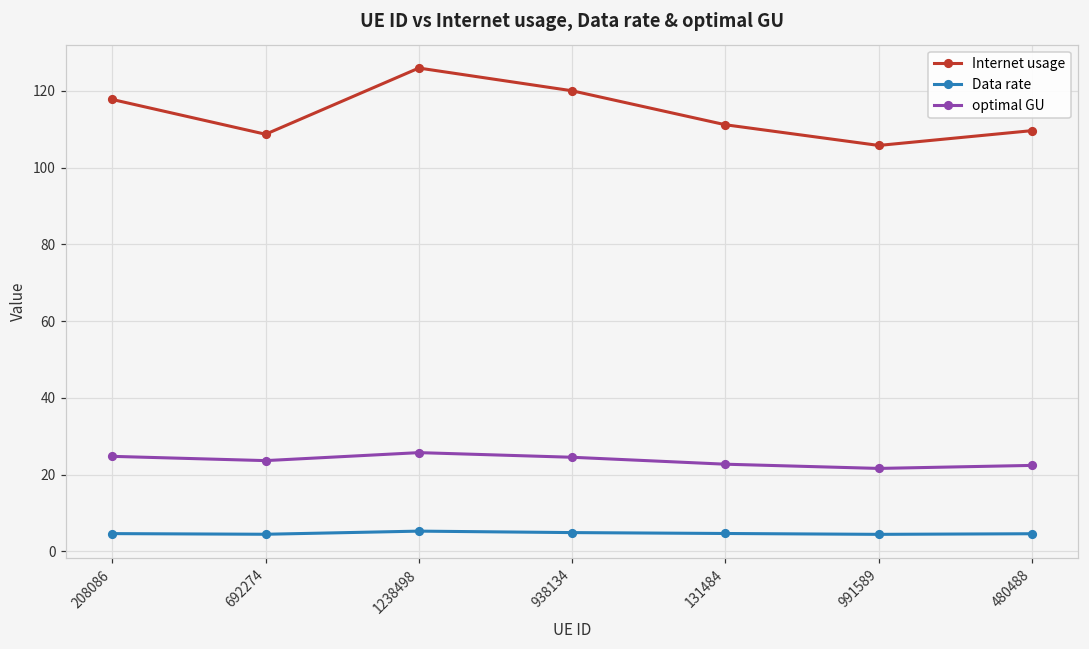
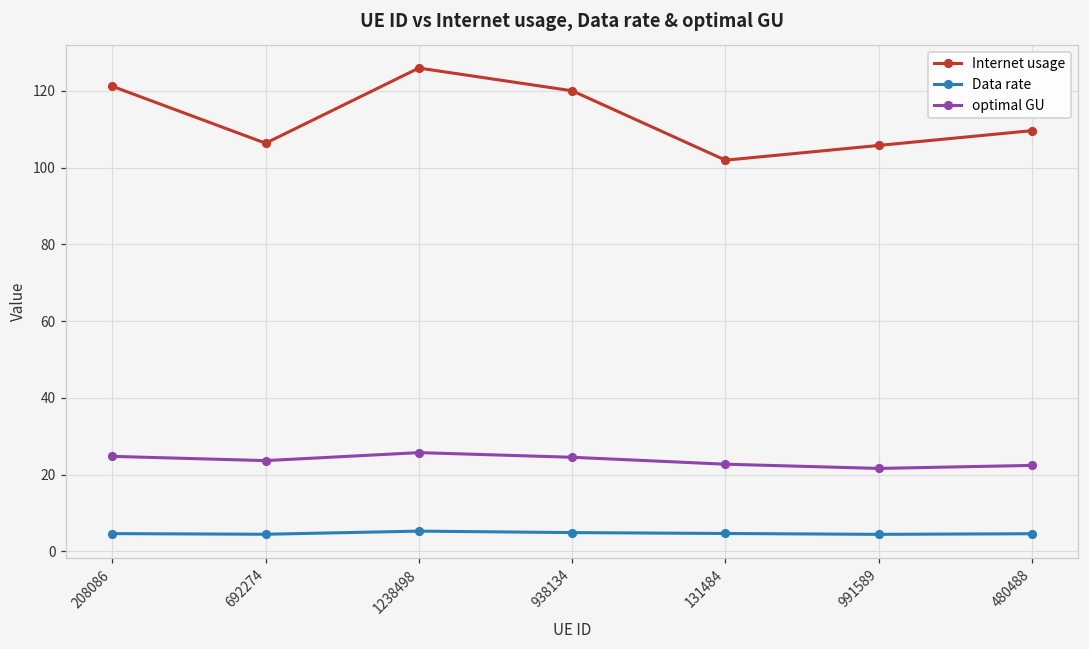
Internet usage, 208086: 118 -> 121
Internet usage, 692274: 109 -> 106
Internet usage, 131484: 111 -> 102
